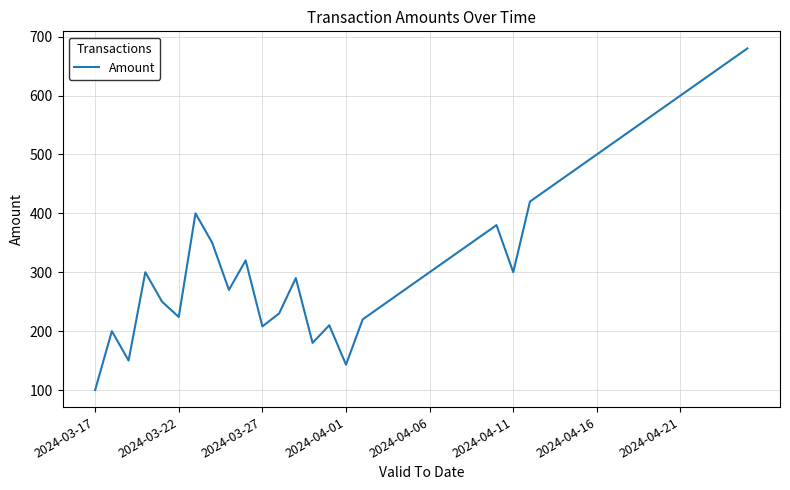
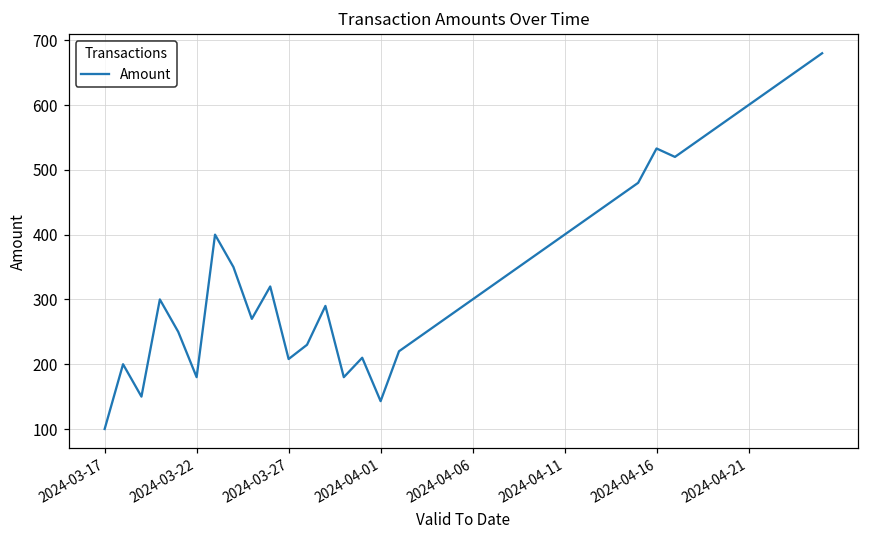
2024-03-22: 220 -> 180
2024-04-11: 300 -> 400
2024-04-16: 500 -> 530
